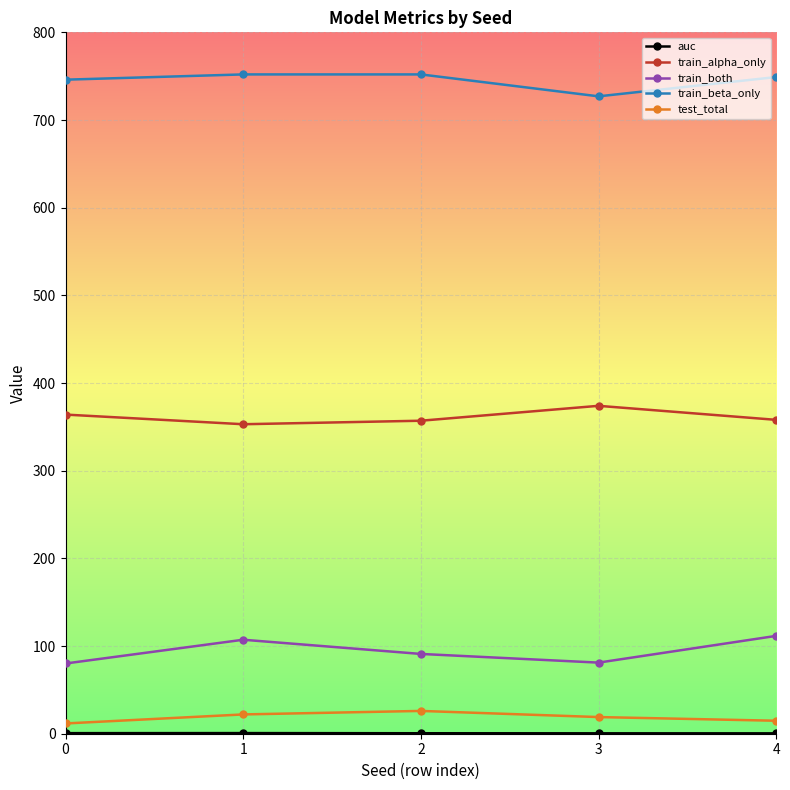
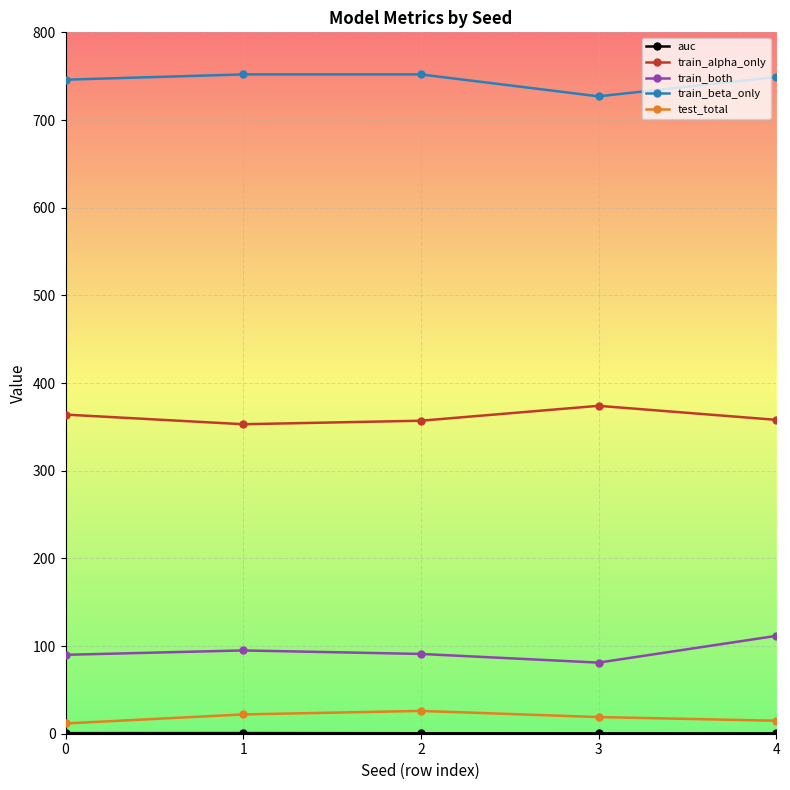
train_both, 0: 80 -> 90
train_both, 1: 110 -> 100
